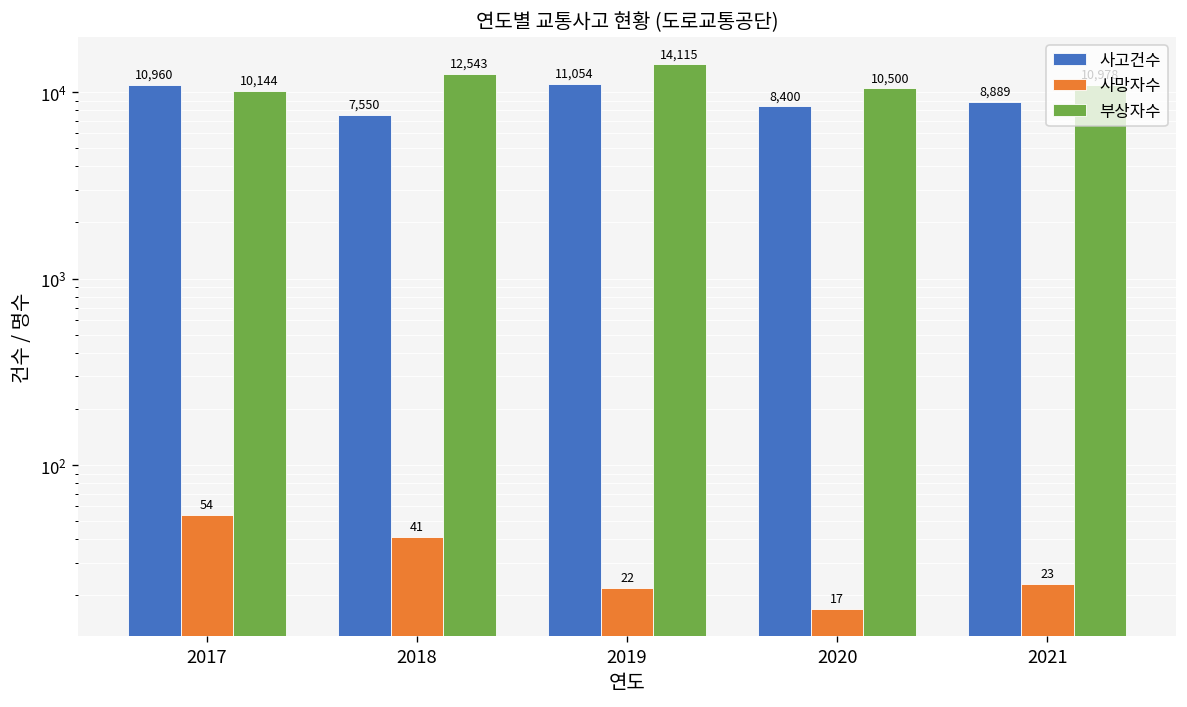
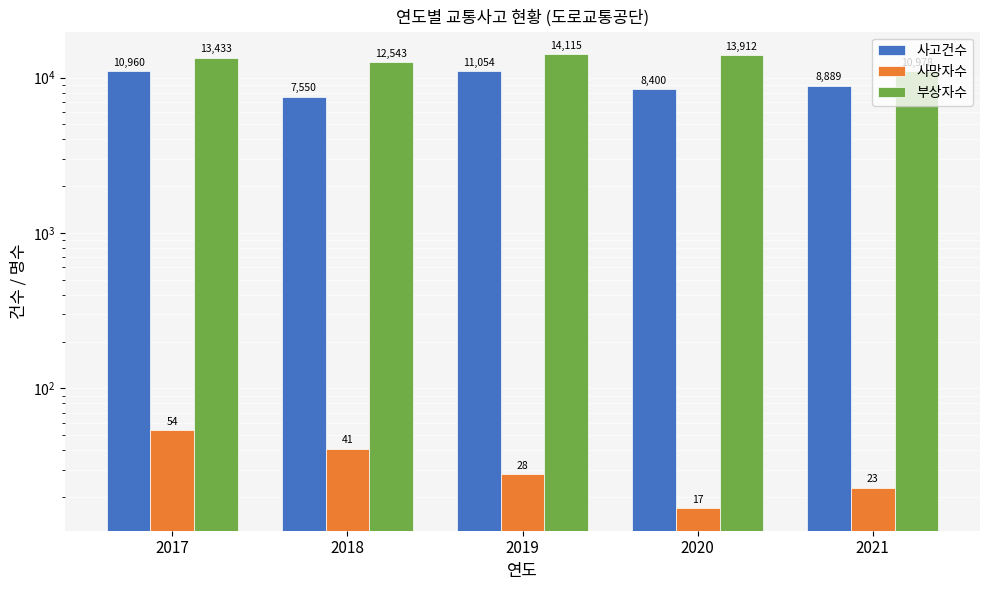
부상자수, 2017: 10,144 -> 13,433
사망자수, 2019: 22 -> 28
부상자수, 2020: 10,500 -> 13,912
